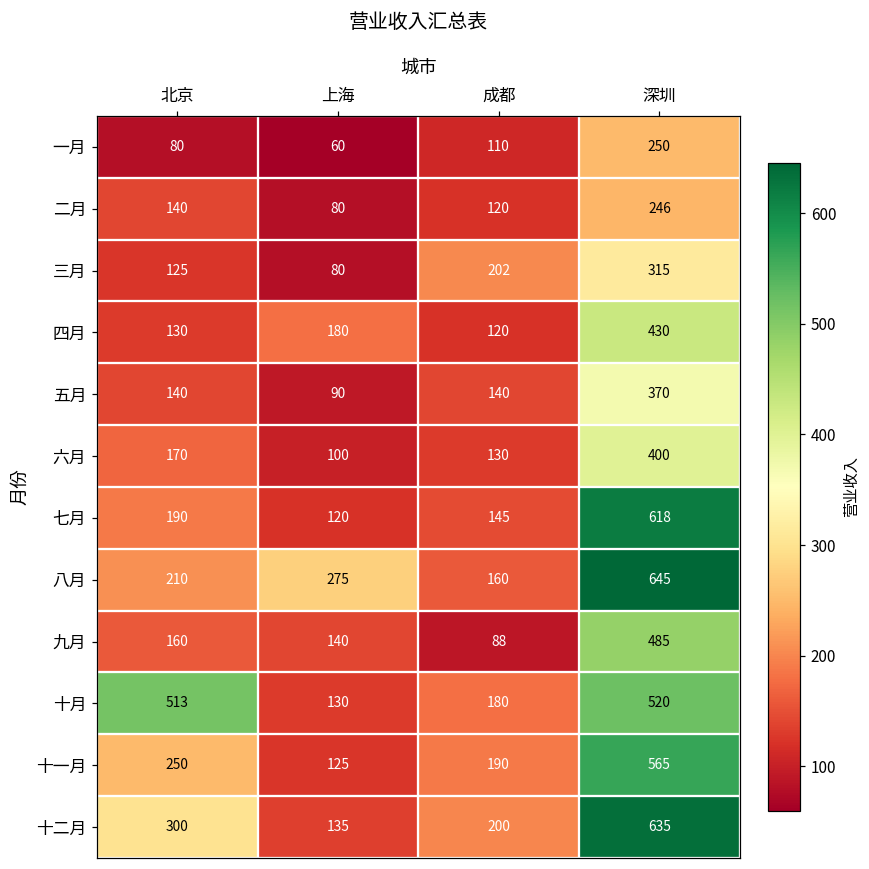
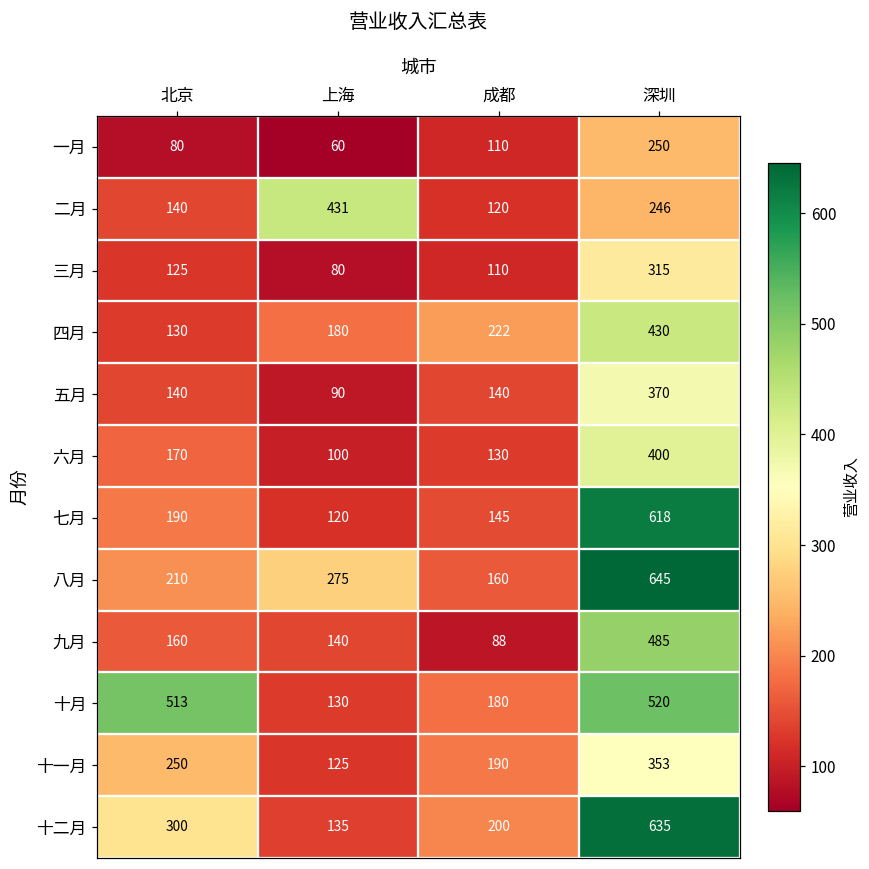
二月, 上海: 80 -> 431
三月, 成都: 202 -> 110
四月, 成都: 120 -> 222
十一月, 深圳: 565 -> 353
